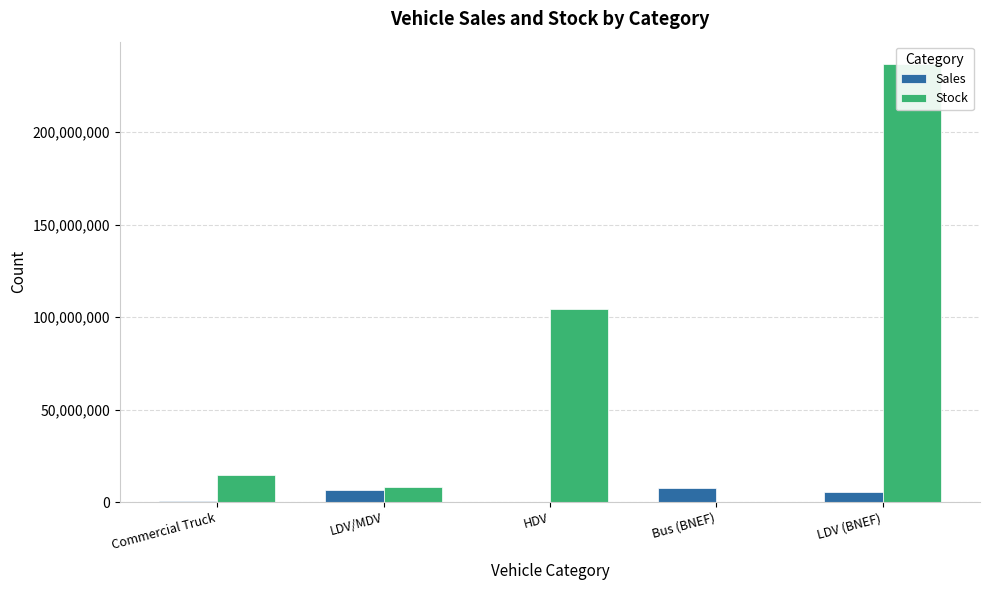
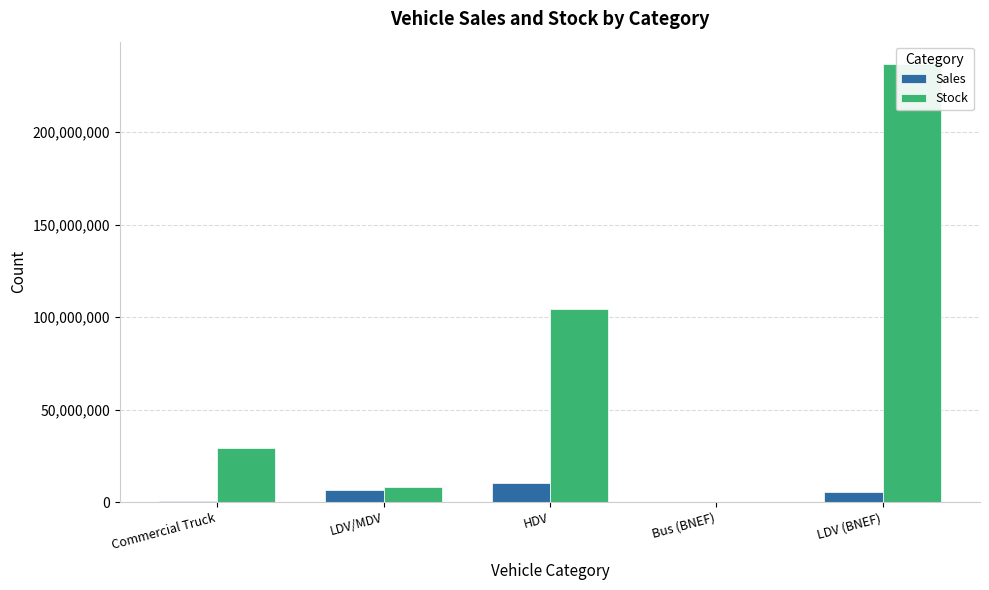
Stock, Commercial Truck: 15,000,000 -> 29,000,000
Sales, HDV: 0 -> 10,000,000
Sales, Bus (BNEF): 8,000,000 -> 0
